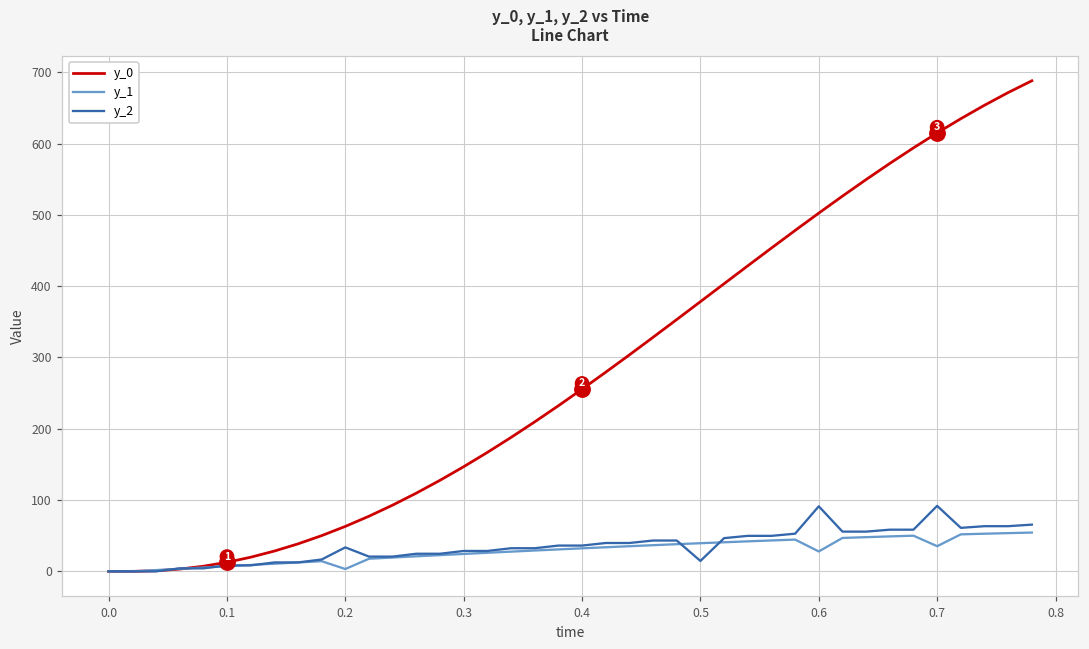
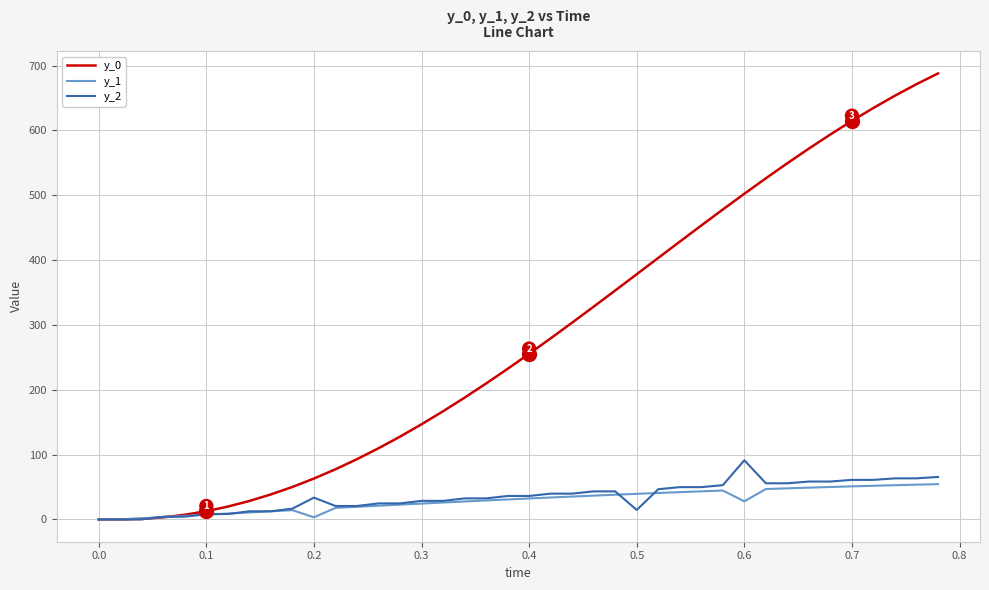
y_1, 0.7: 40 -> 50
y_2, 0.7: 90 -> 60
